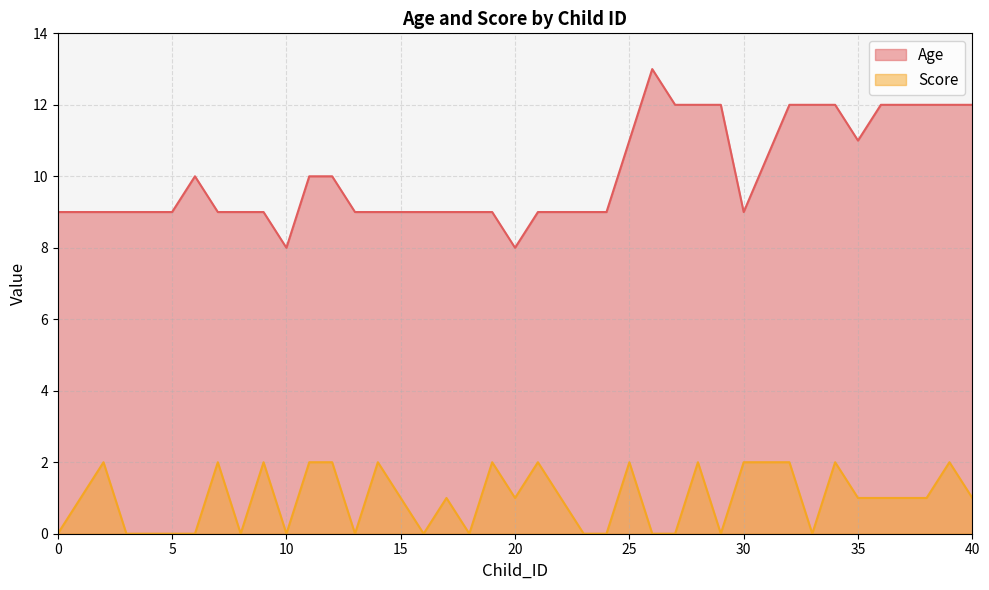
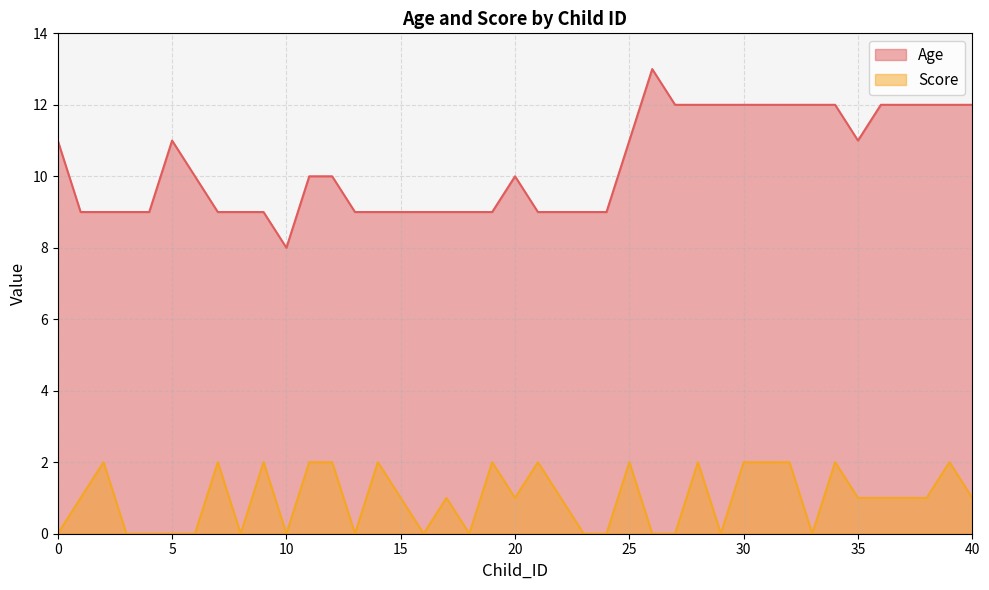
Age, 0: 9 -> 11
Age, 5: 9 -> 11
Age, 20: 8 -> 10
Age, 30: 9 -> 12
